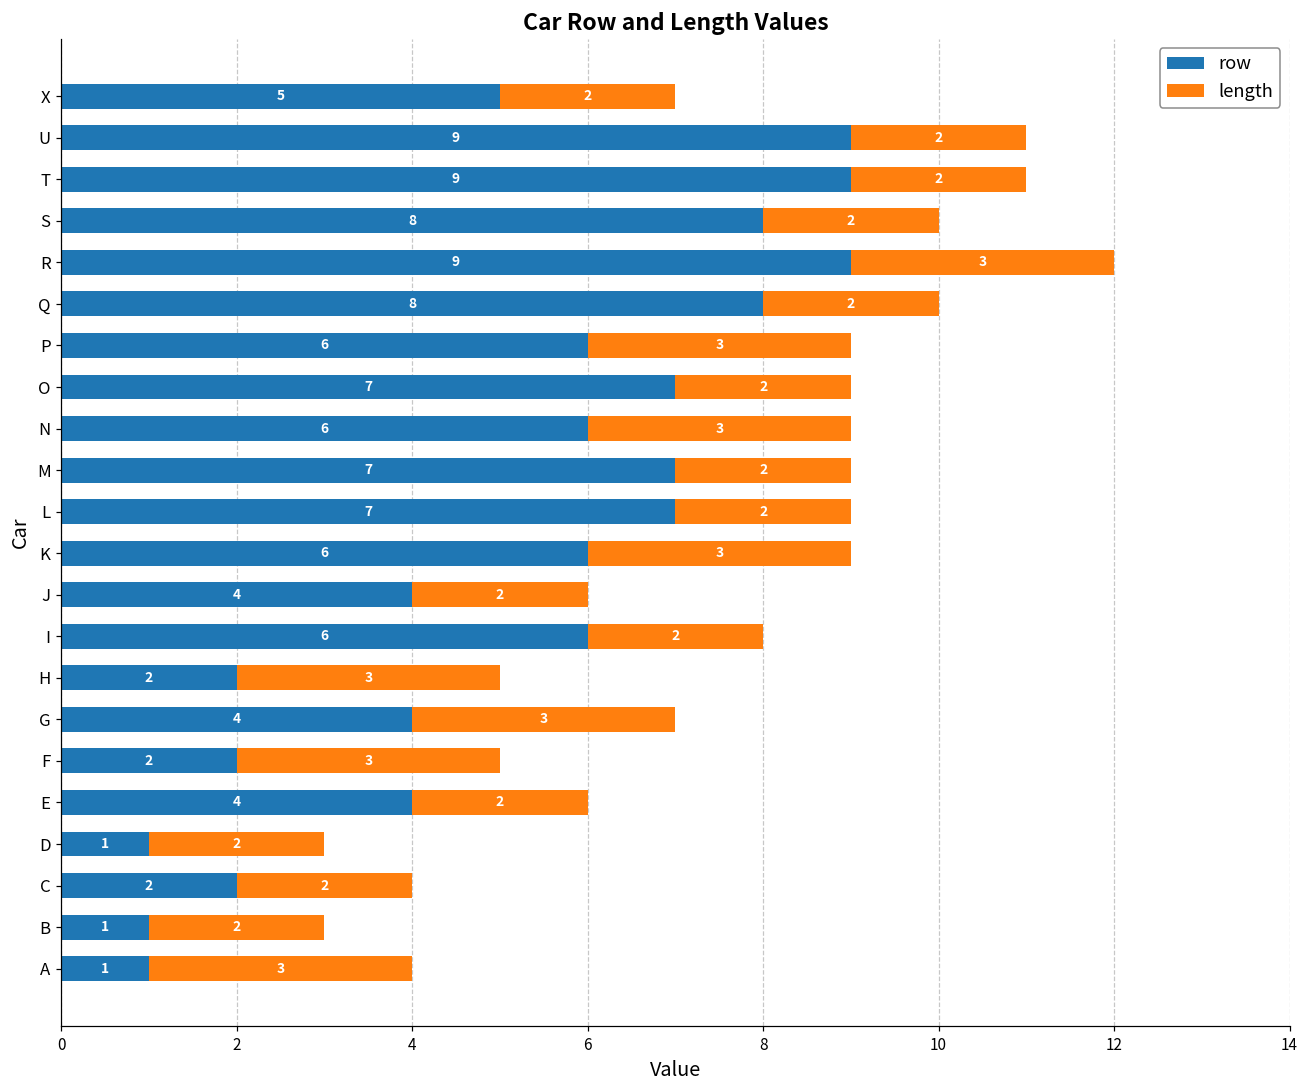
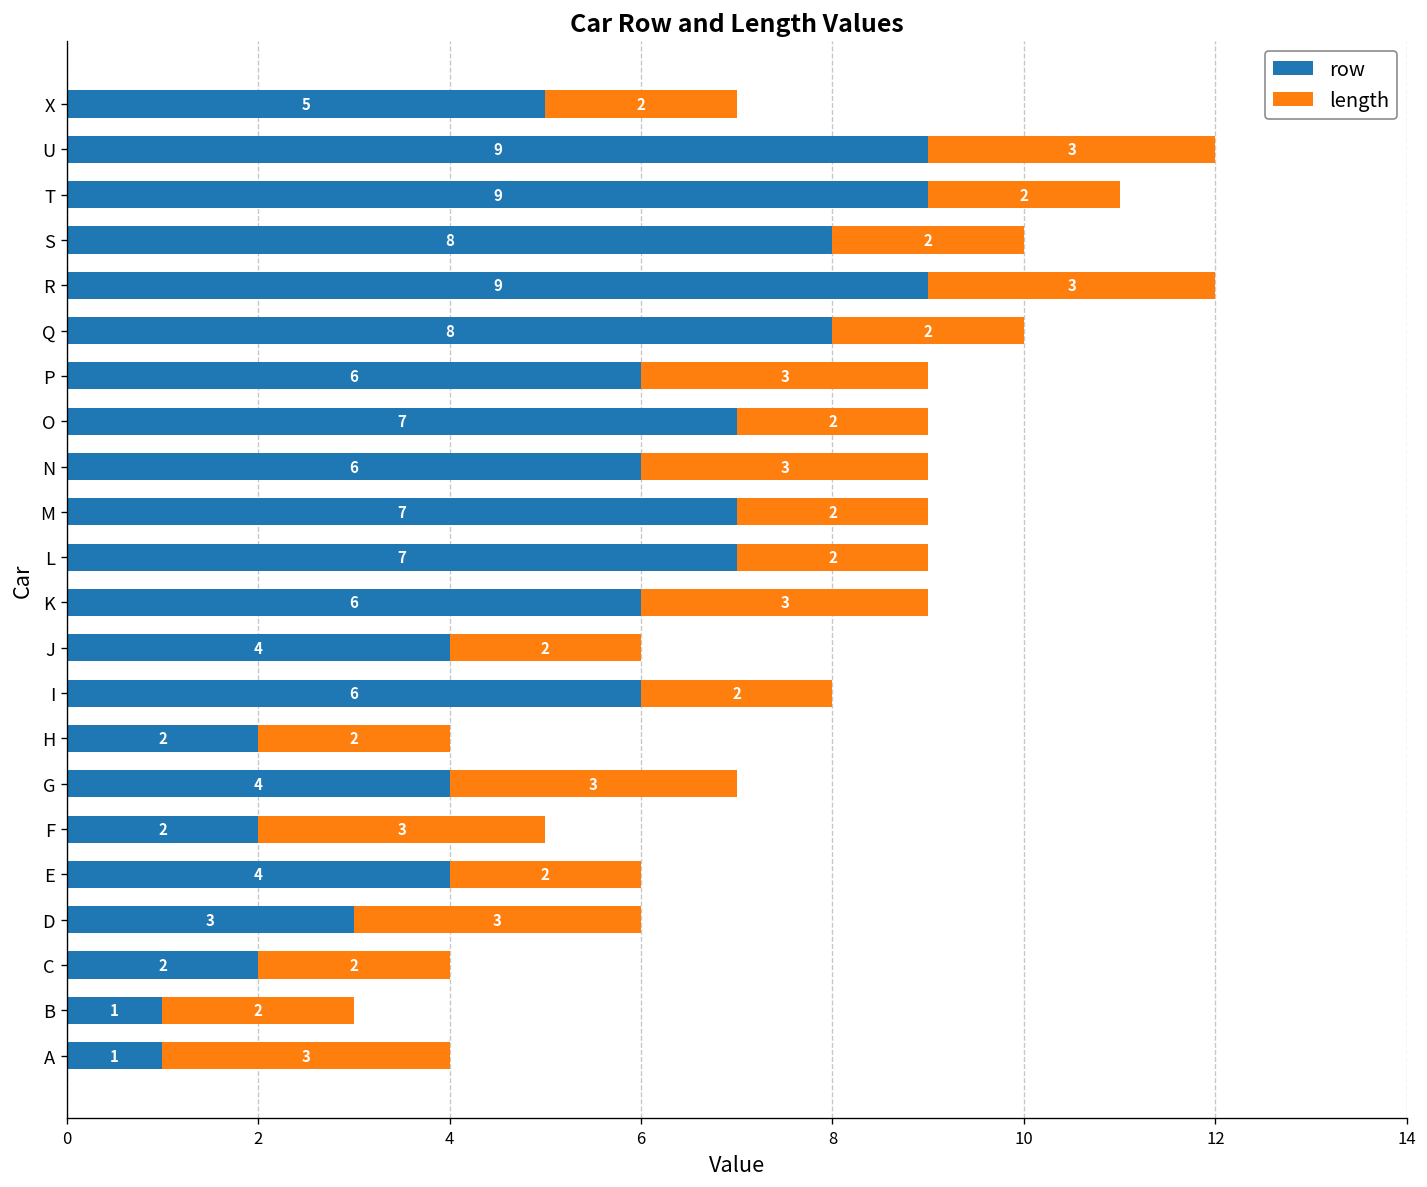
length, U: 2 -> 3
length, H: 3 -> 2
row, D: 1 -> 3
length, D: 2 -> 3
